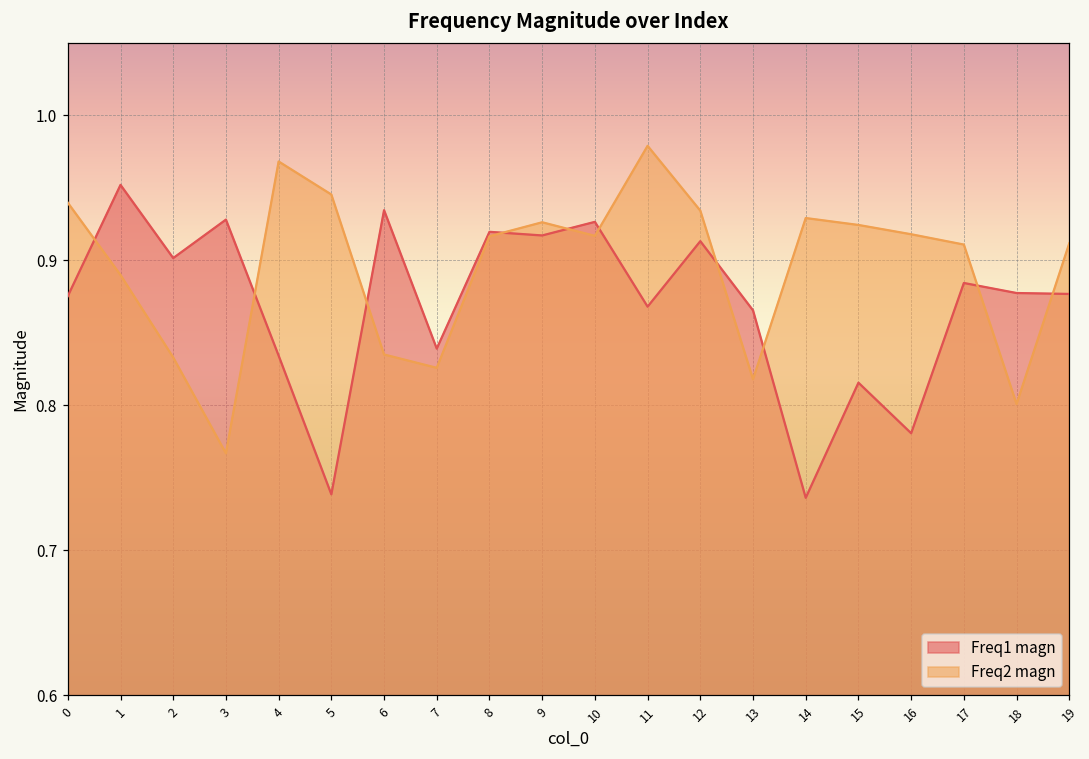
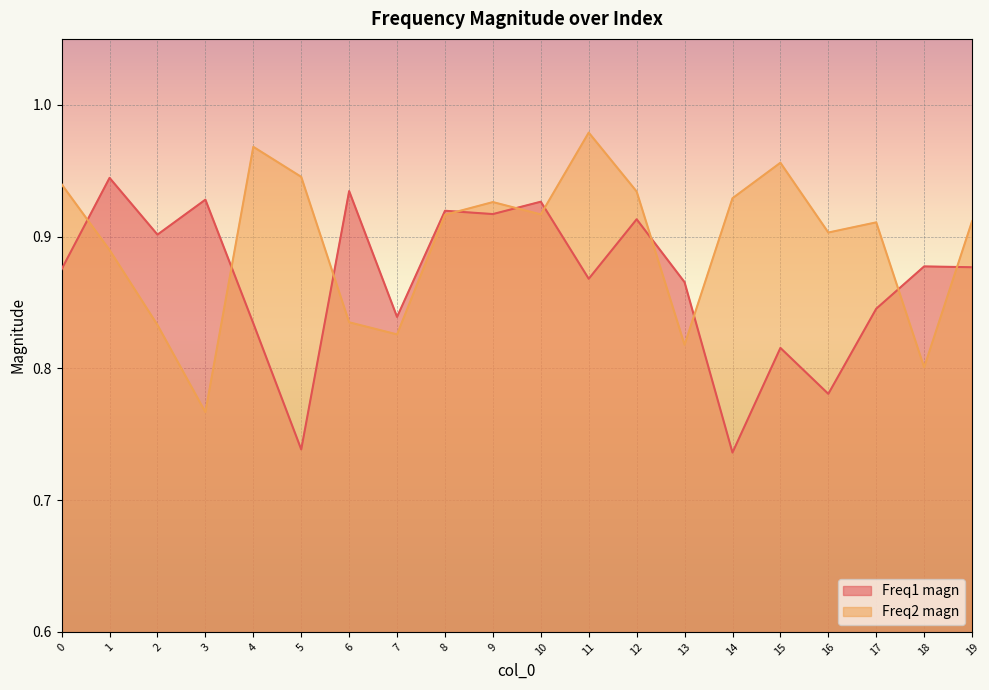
Freq1 magn, 1: 0.952 -> 0.945
Freq2 magn, 15: 0.924 -> 0.956
Freq2 magn, 16: 0.918 -> 0.903
Freq1 magn, 17: 0.884 -> 0.845
